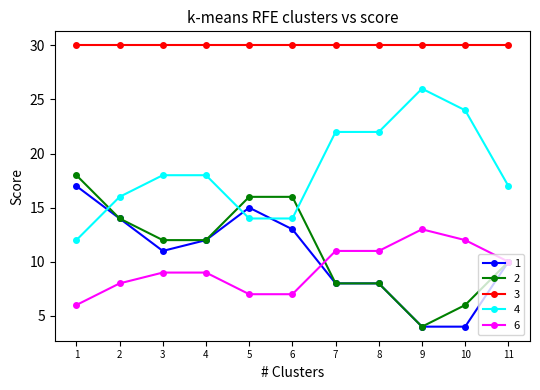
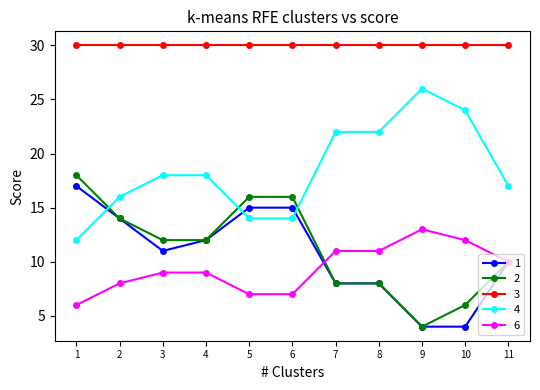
1, 6: 13 -> 15
